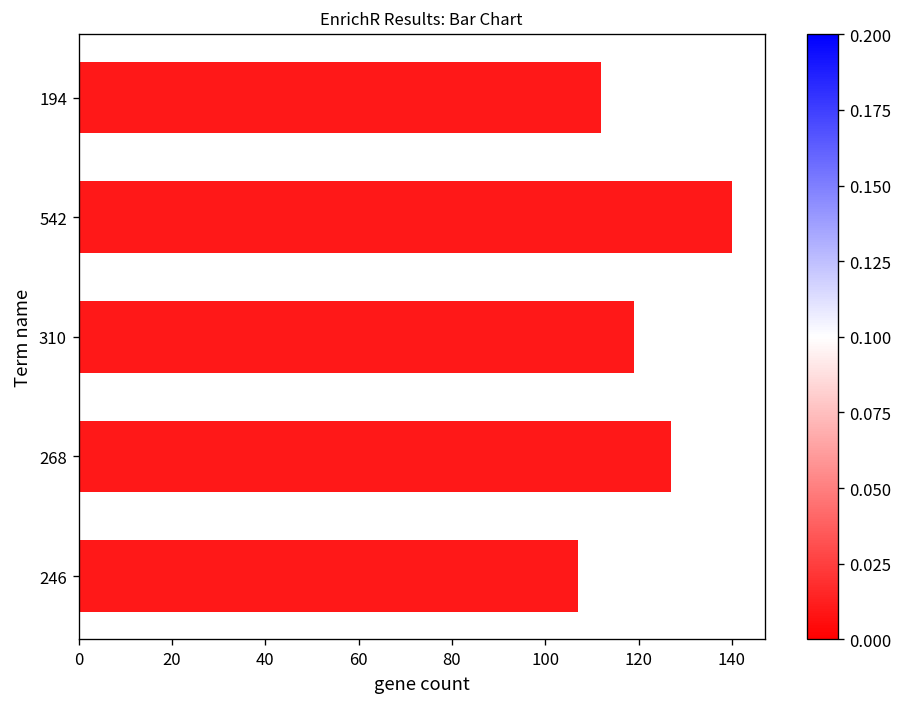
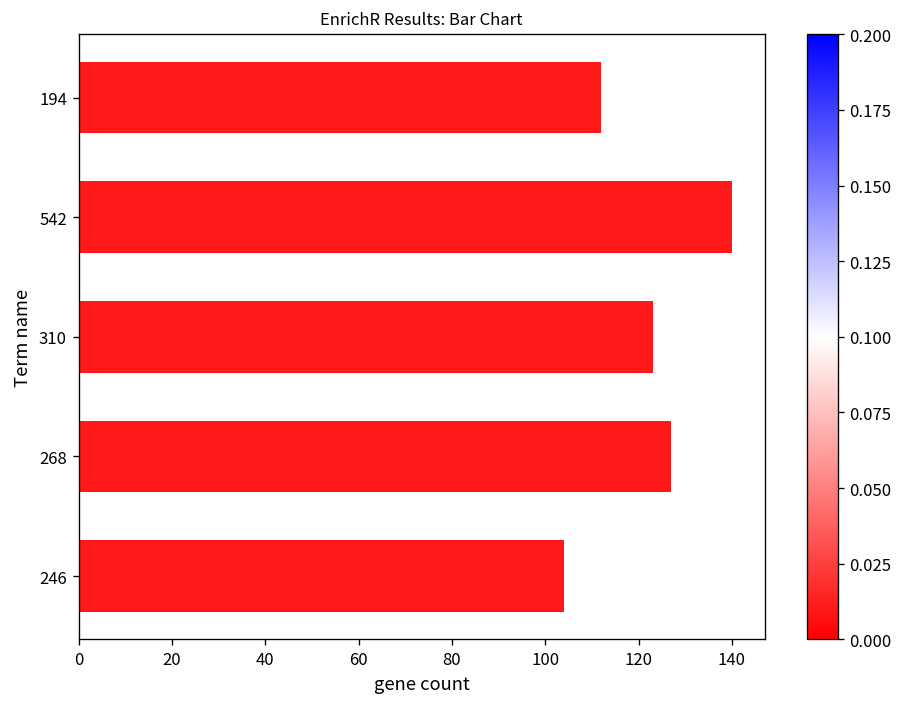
310: 119 -> 123
246: 107 -> 104
